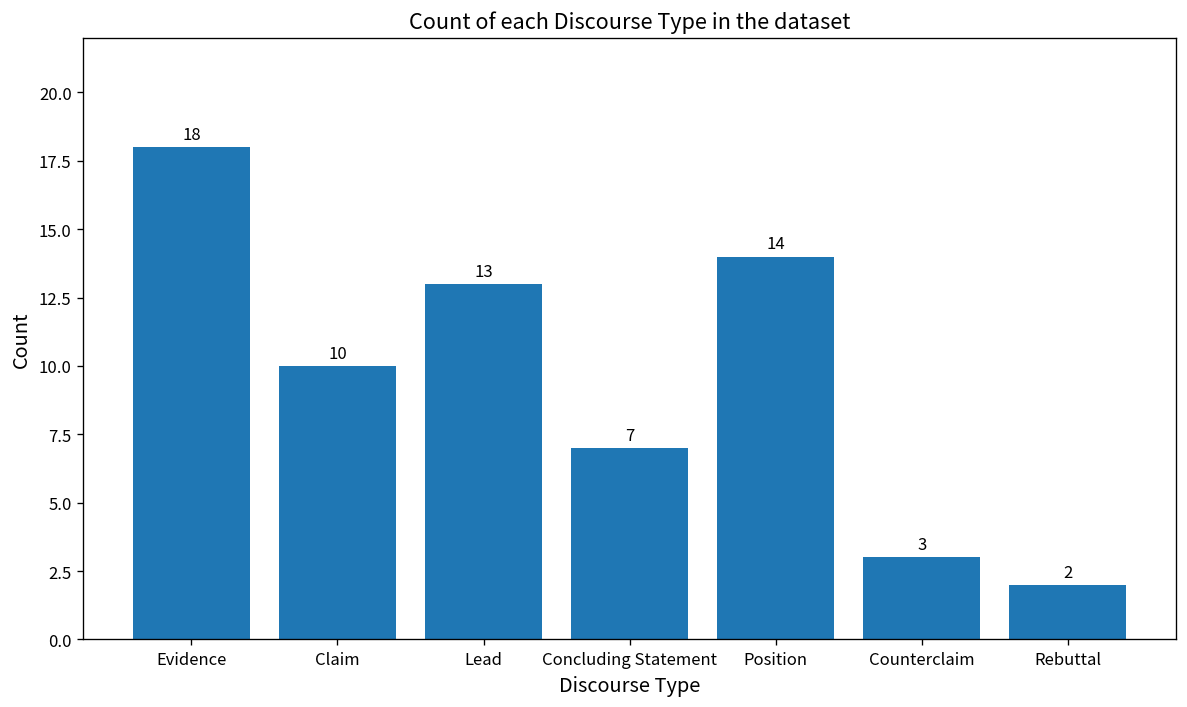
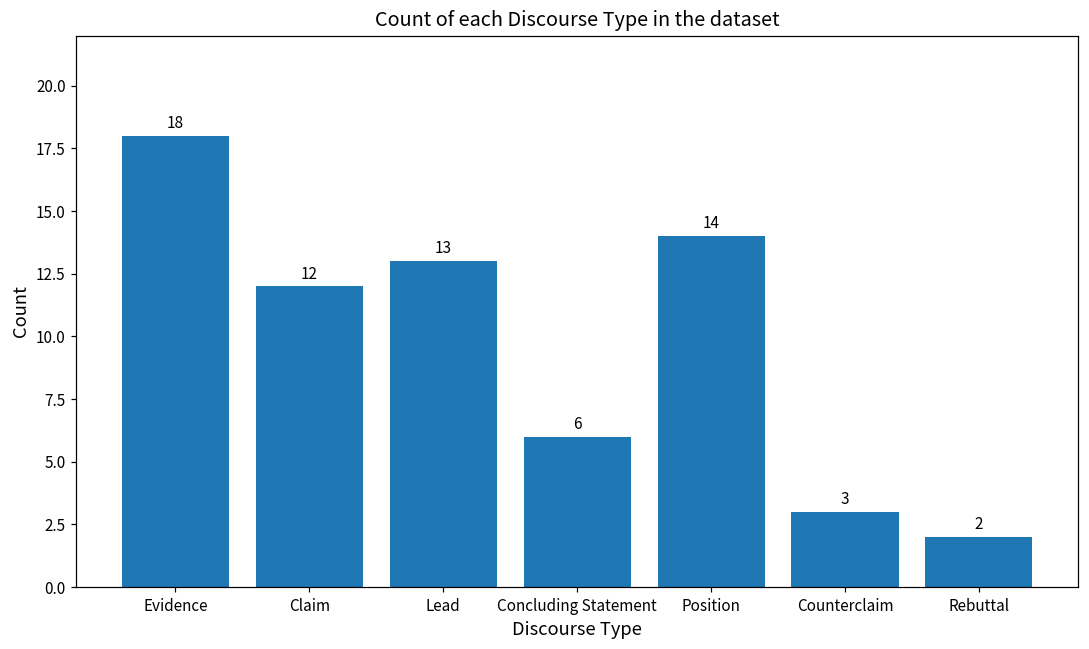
Claim: 10 -> 12
Concluding Statement: 7 -> 6
